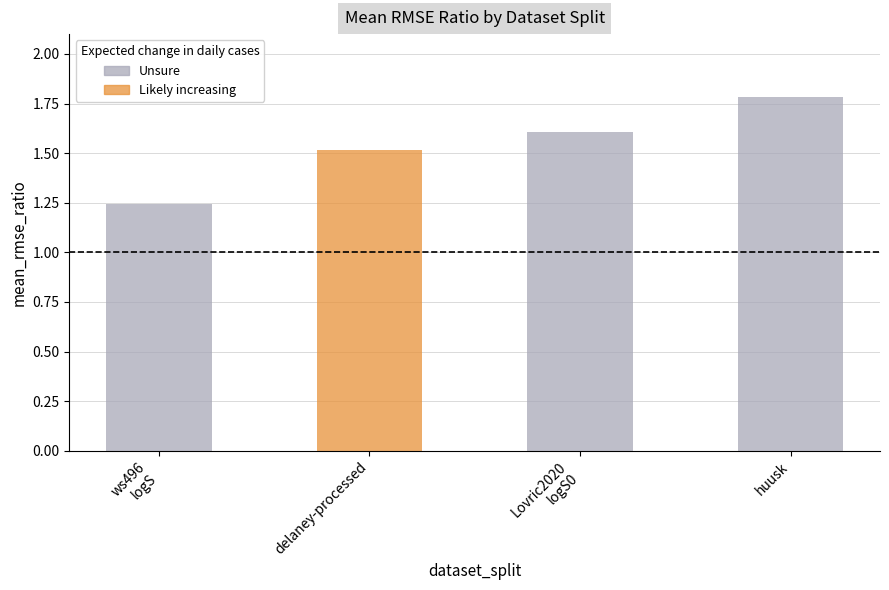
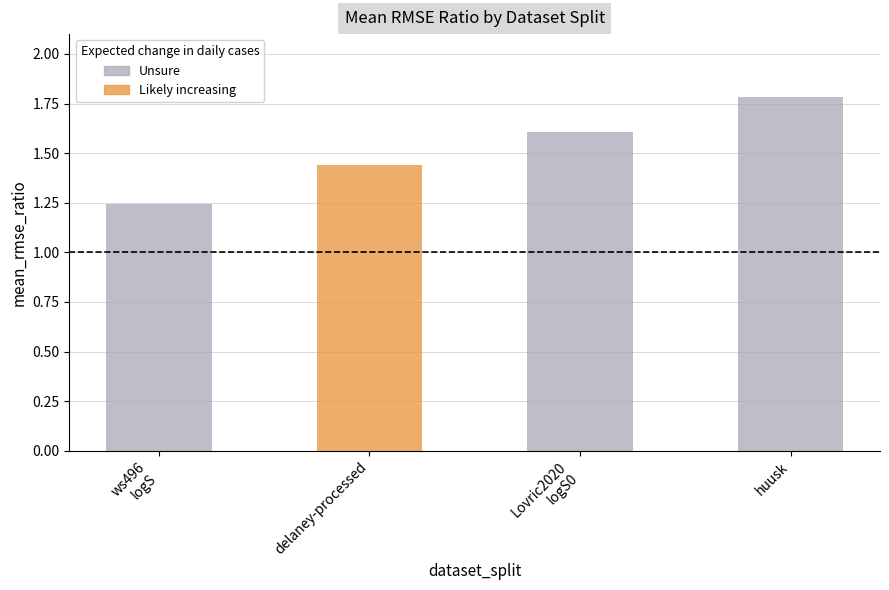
delaney-processed: 1.52 -> 1.44
